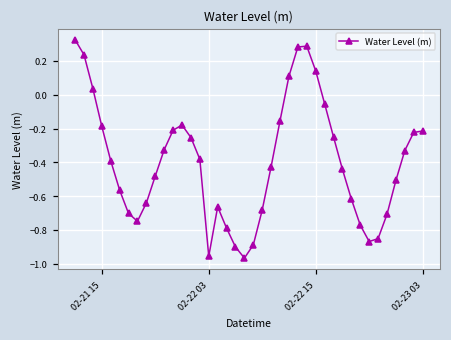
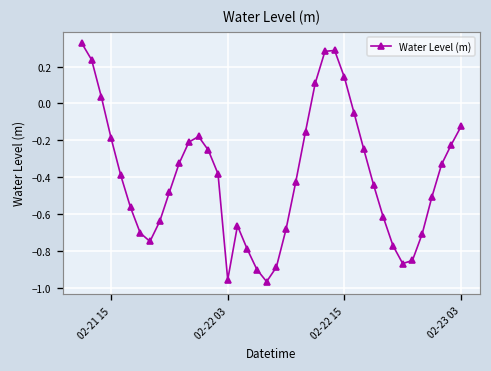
02-23 03: -0.21 -> -0.12
